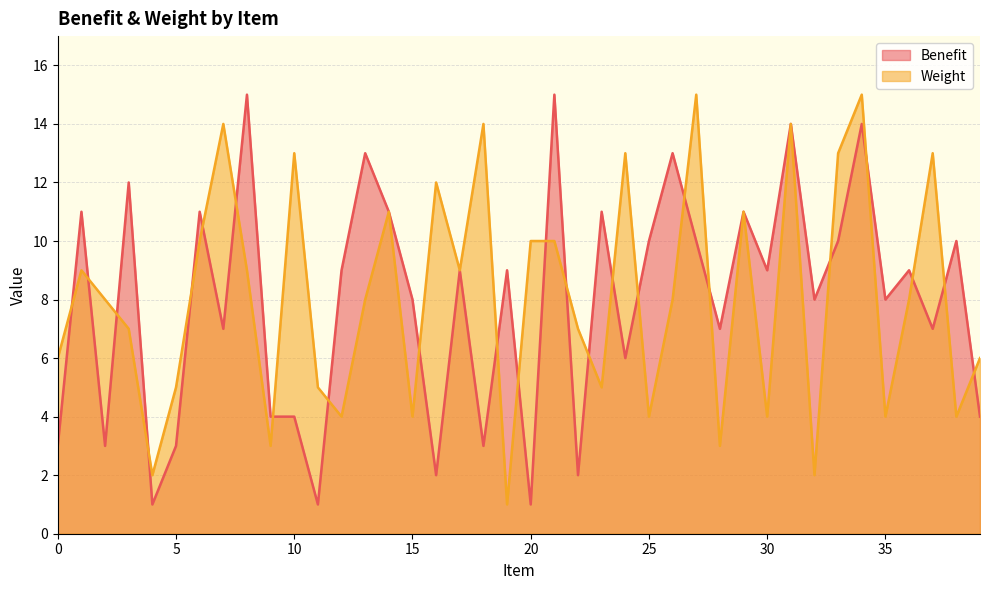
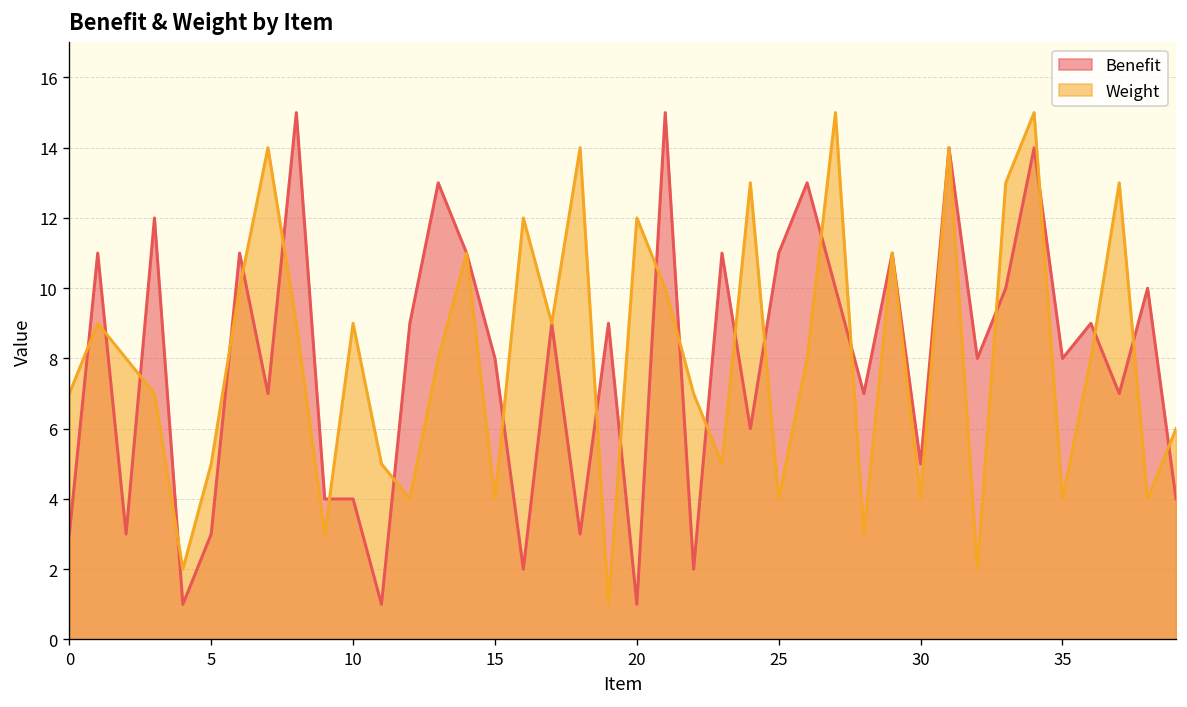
Weight, 0: 6 -> 7
Weight, 10: 13 -> 9
Weight, 20: 10 -> 12
Benefit, 25: 10 -> 11
Benefit, 30: 9 -> 5
